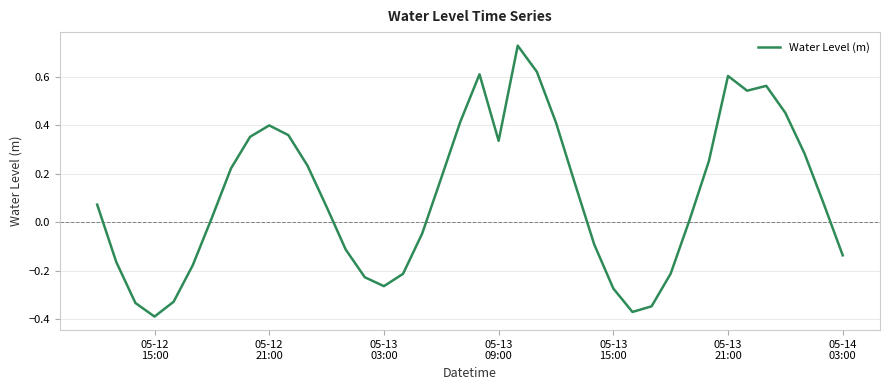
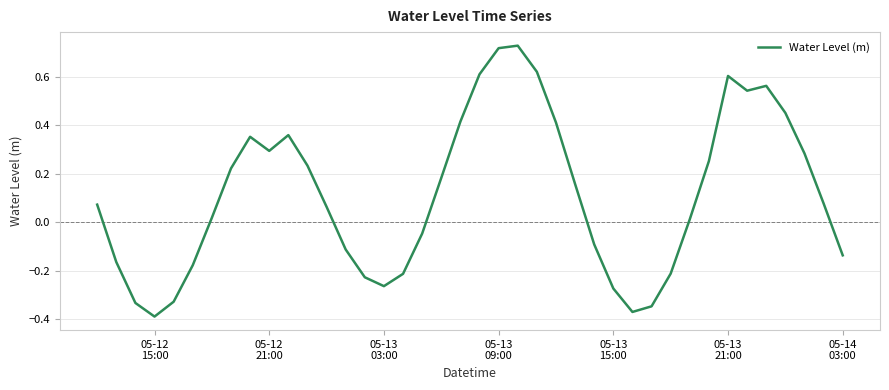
05-12 21:00: 0.40 -> 0.29
05-13 09:00: 0.34 -> 0.72
